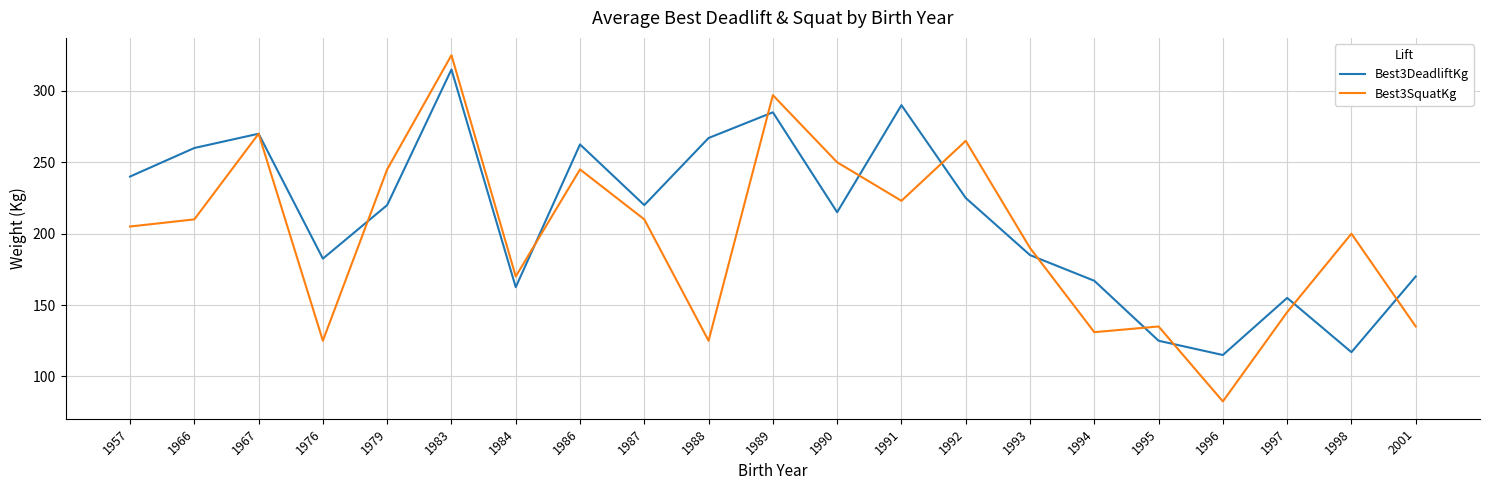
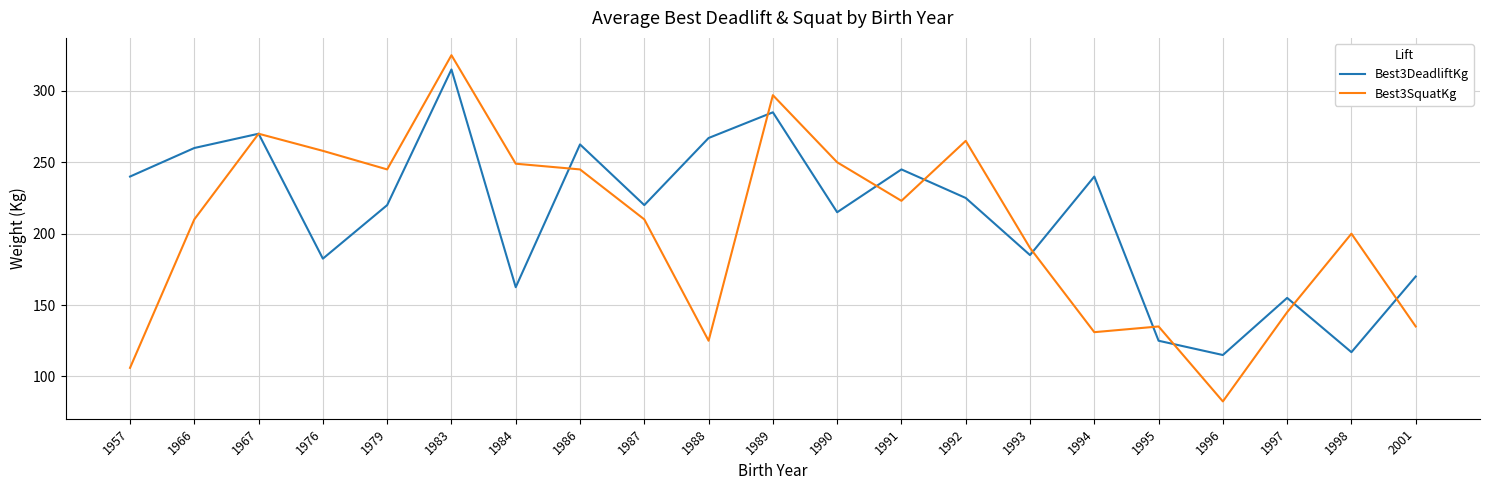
Best3SquatKg, 1957: 205 -> 106
Best3SquatKg, 1976: 125 -> 258
Best3SquatKg, 1984: 170 -> 249
Best3DeadliftKg, 1991: 290 -> 245
Best3DeadliftKg, 1994: 167 -> 240
